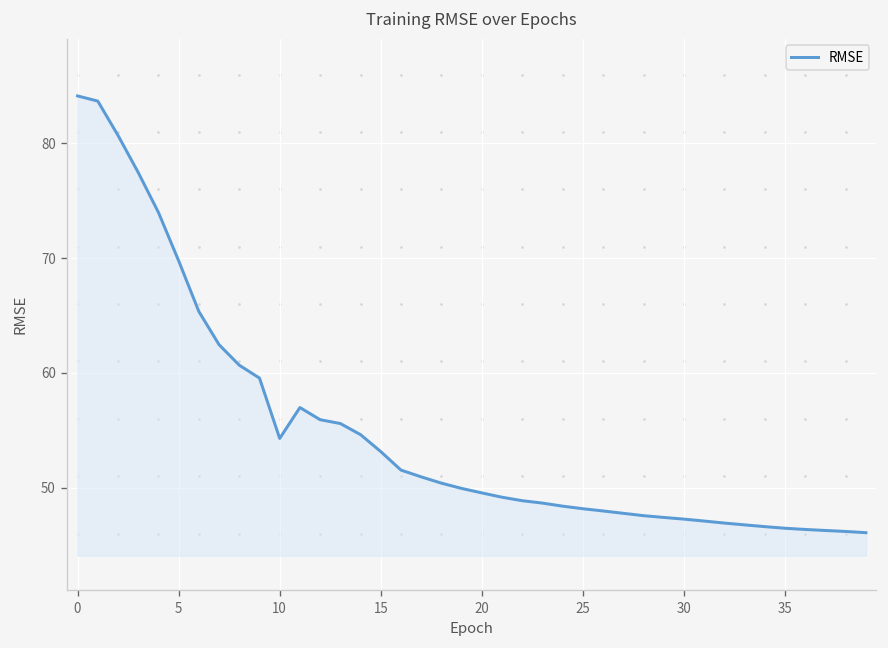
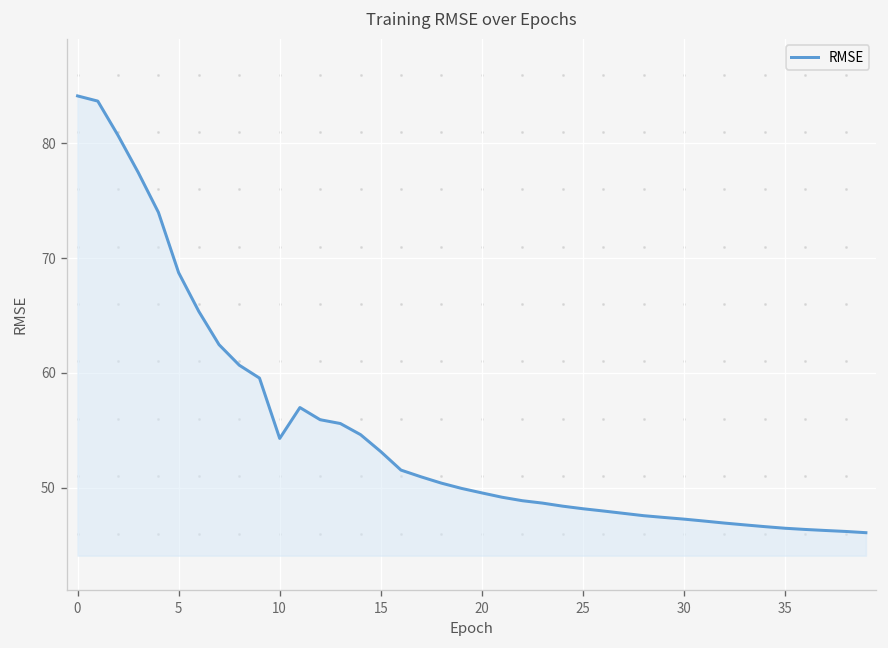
RMSE, 5: 70 -> 69
